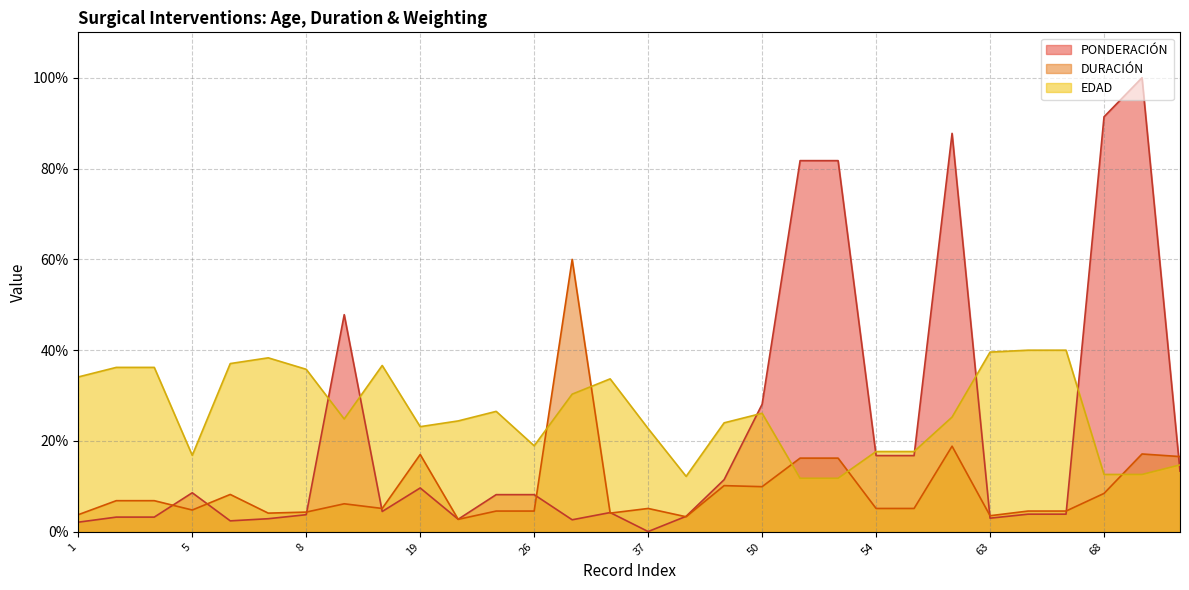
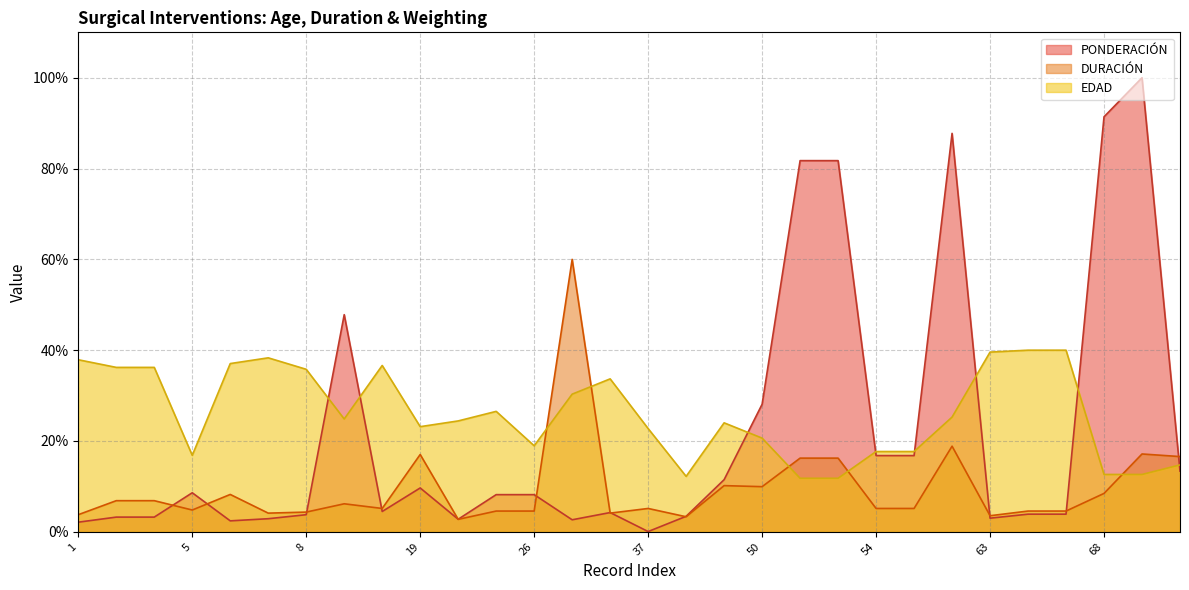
EDAD, 1: 34% -> 38%
EDAD, 50: 26% -> 21%
